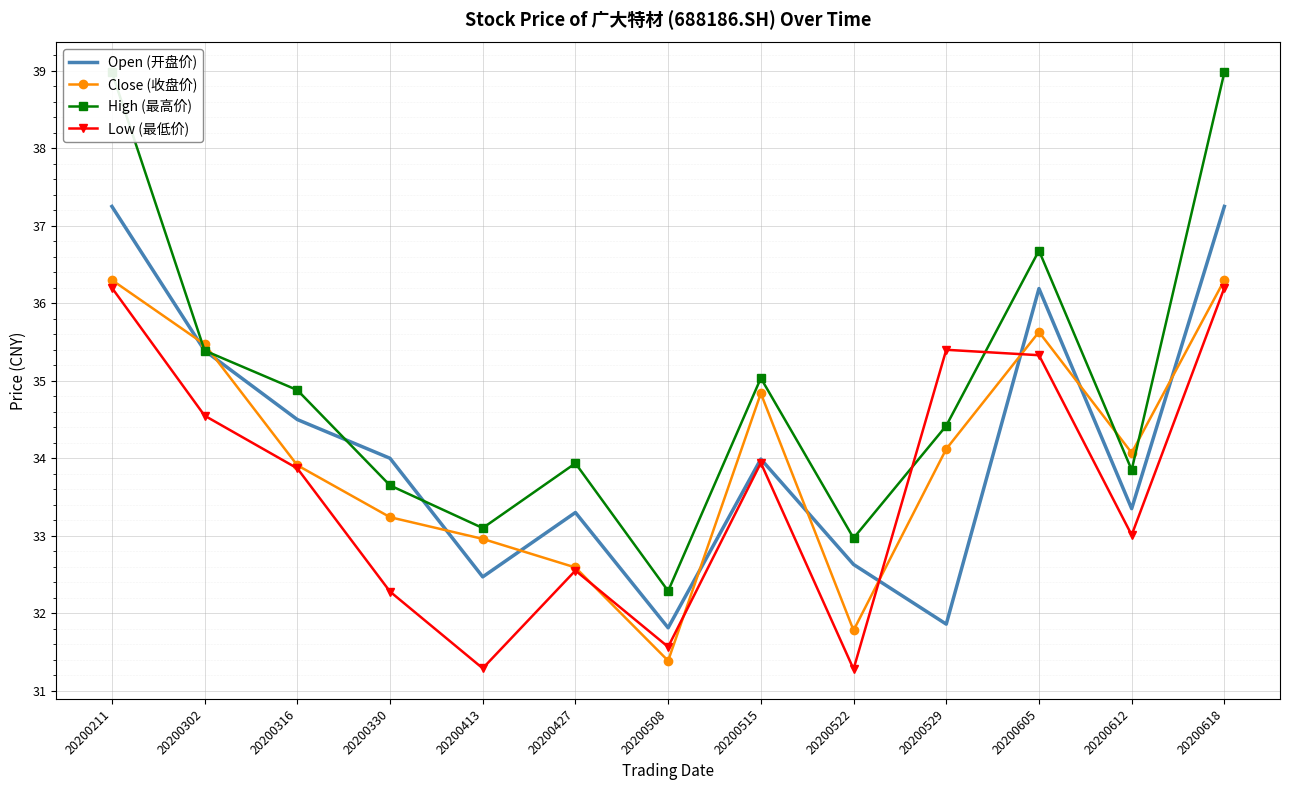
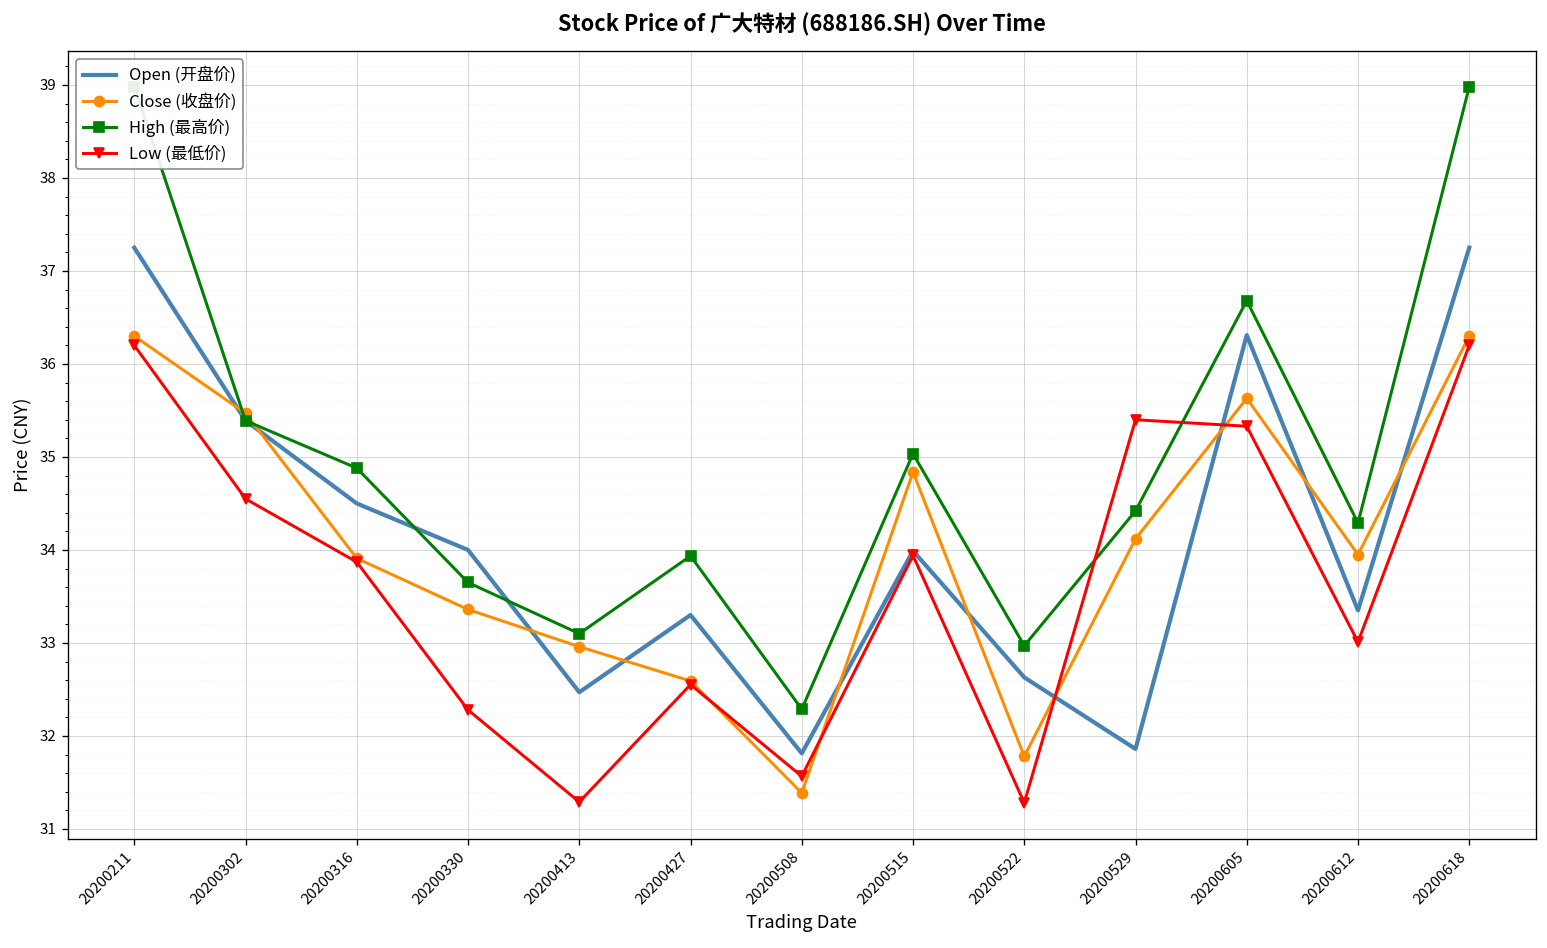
Close (收盘价), 20200330: 33.2 -> 33.4
Open (开盘价), 20200605: 36.2 -> 36.3
Close (收盘价), 20200612: 34.1 -> 34.0
High (最高价), 20200612: 33.9 -> 34.3
